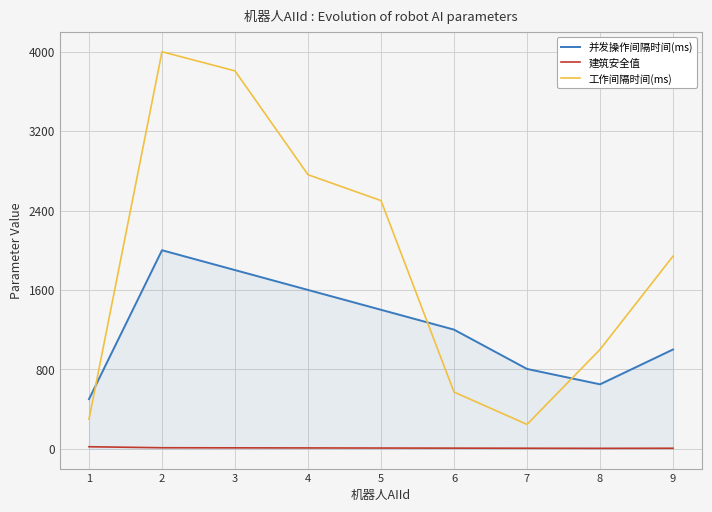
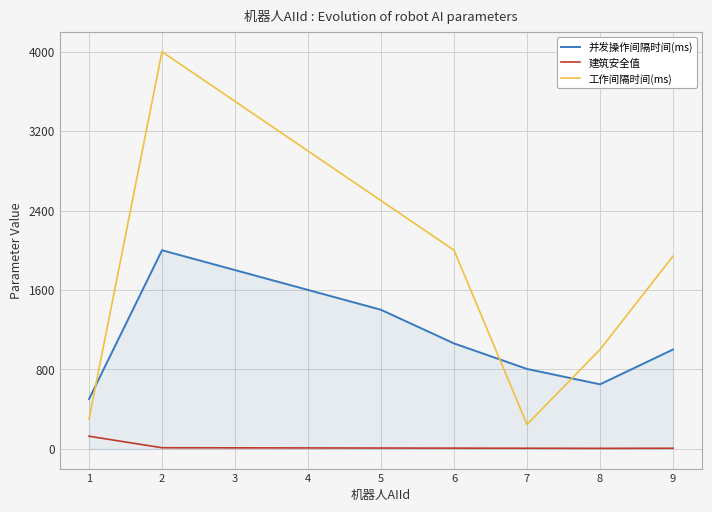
建筑安全值, 1: 0 -> 100
工作间隔时间(ms), 3: 3800 -> 3500
工作间隔时间(ms), 4: 2800 -> 3000
并发操作间隔时间(ms), 6: 1200 -> 1100
工作间隔时间(ms), 6: 600 -> 2000
